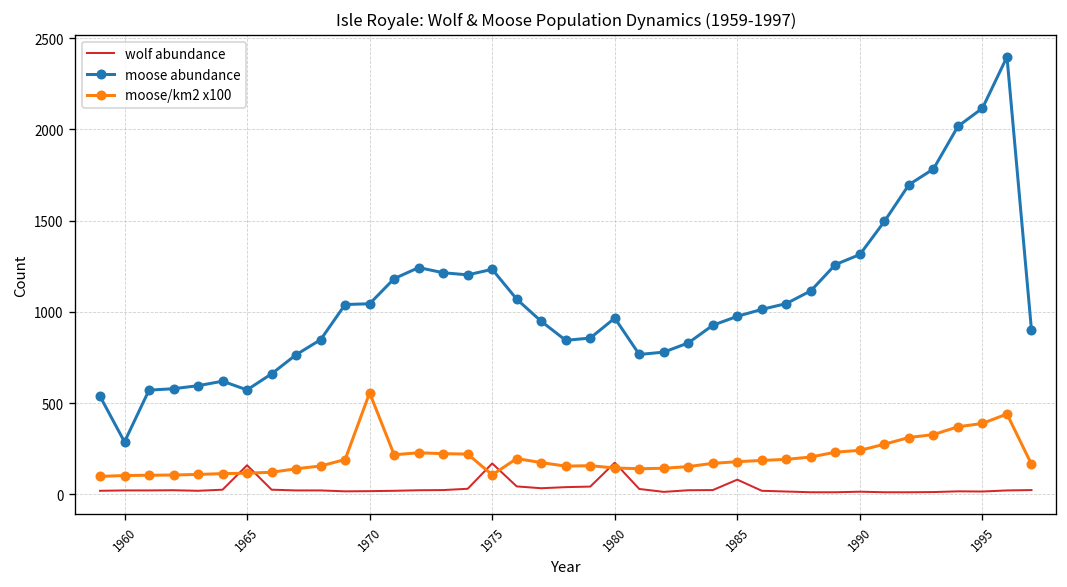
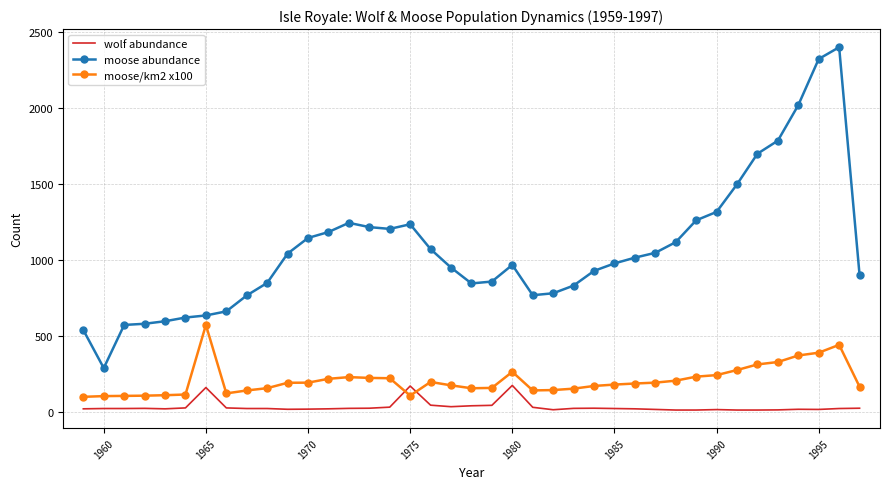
moose abundance, 1965: 570 -> 630
moose/km2 x100, 1965: 120 -> 570
moose abundance, 1970: 1050 -> 1140
moose/km2 x100, 1970: 560 -> 190
moose/km2 x100, 1980: 140 -> 260
wolf abundance, 1985: 80 -> 20
moose abundance, 1995: 2120 -> 2320
